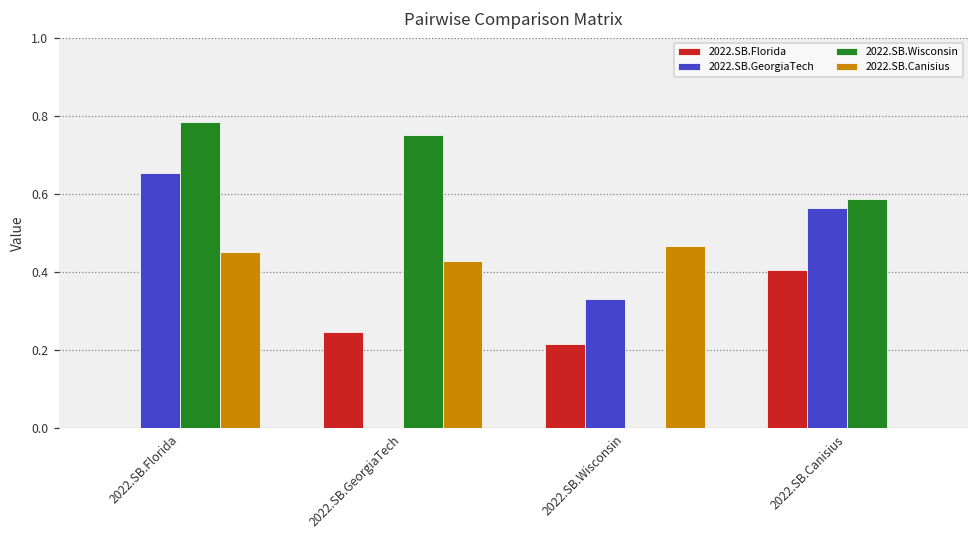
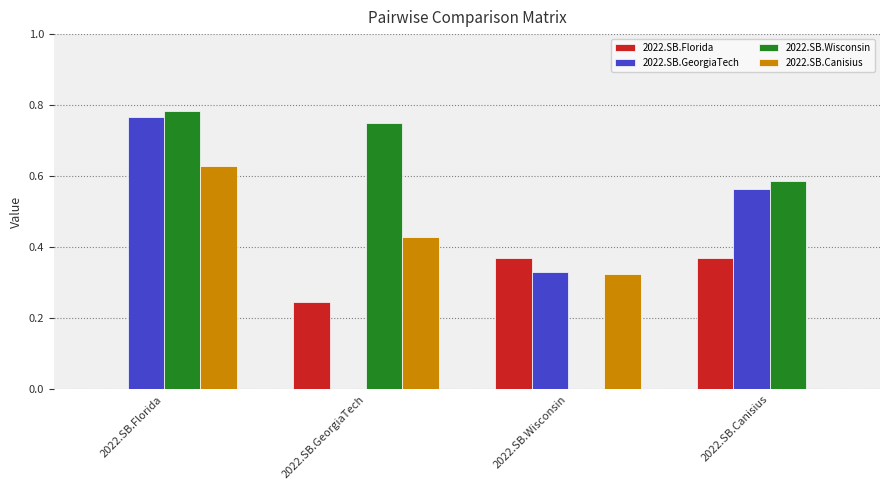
2022.SB.GeorgiaTech, 2022.SB.Florida: 0.65 -> 0.77
2022.SB.Canisius, 2022.SB.Florida: 0.45 -> 0.63
2022.SB.Florida, 2022.SB.Wisconsin: 0.22 -> 0.37
2022.SB.Canisius, 2022.SB.Wisconsin: 0.47 -> 0.32
2022.SB.Florida, 2022.SB.Canisius: 0.40 -> 0.37
